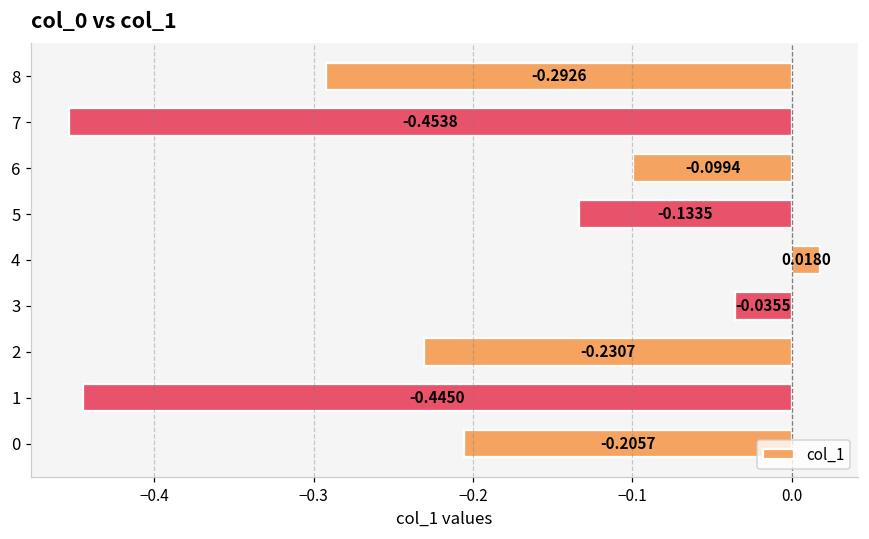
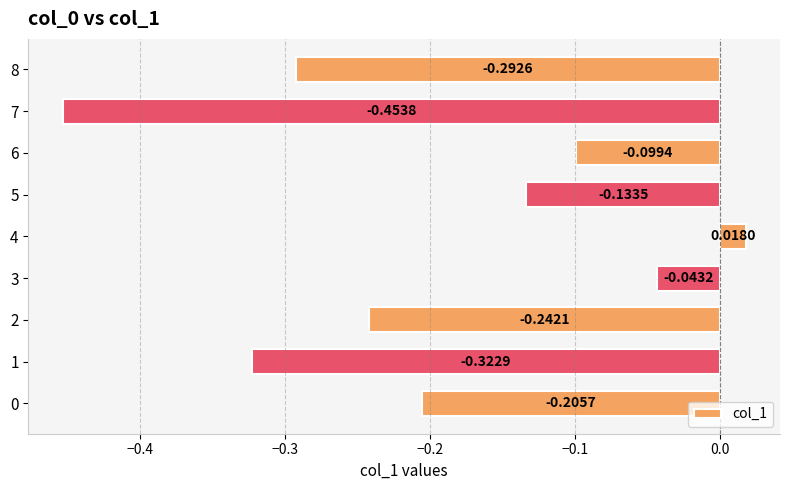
3: -0.0355 -> -0.0432
2: -0.2307 -> -0.2421
1: -0.4450 -> -0.3229
